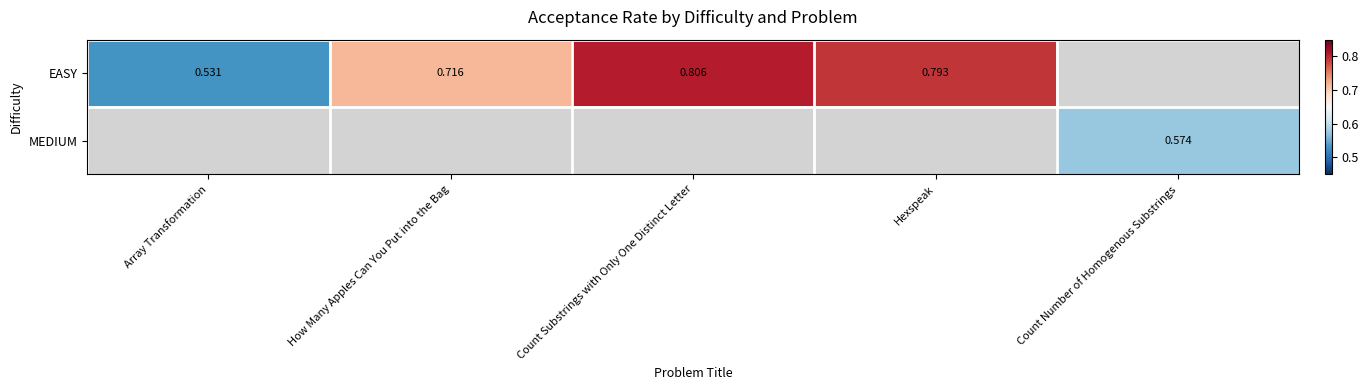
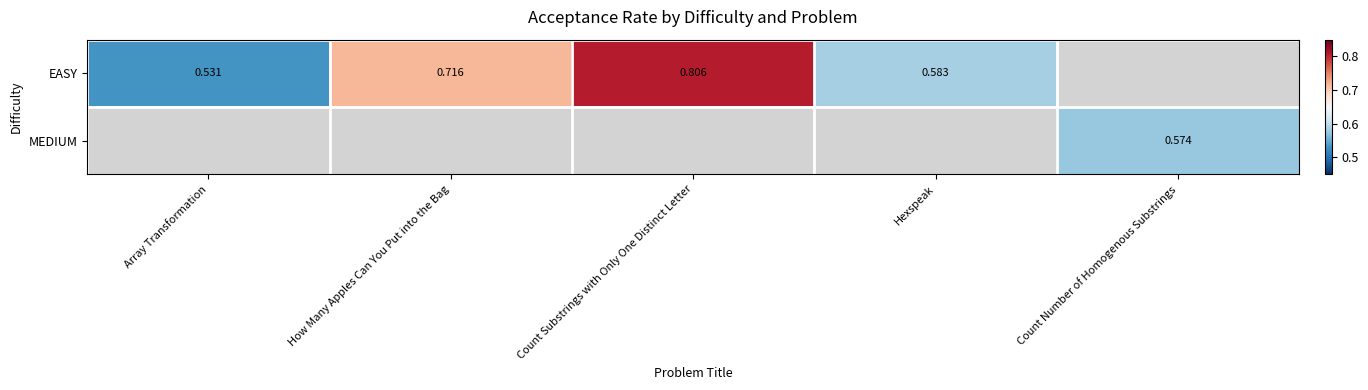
EASY, Hexspeak: 0.793 -> 0.583
